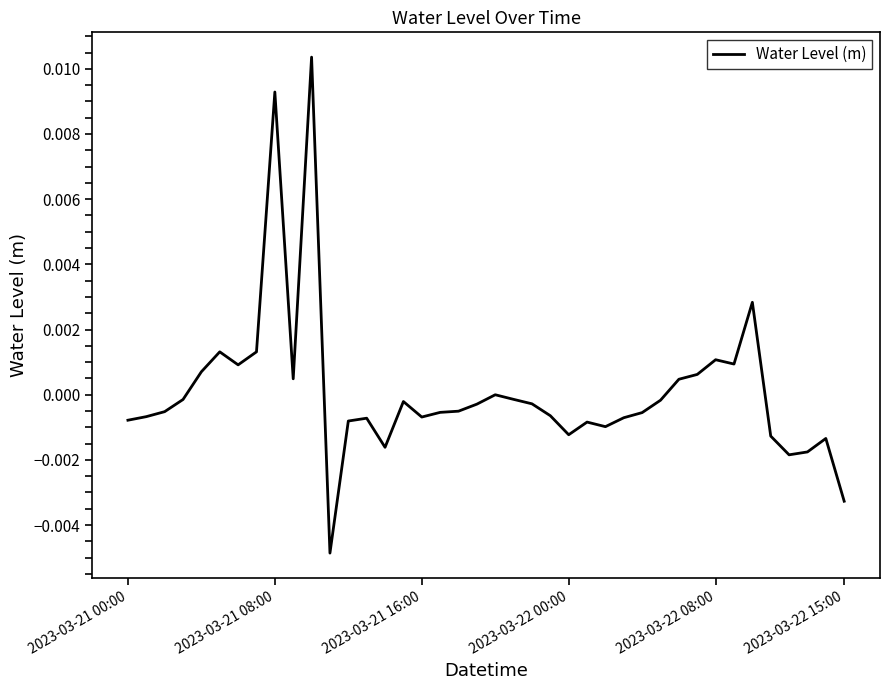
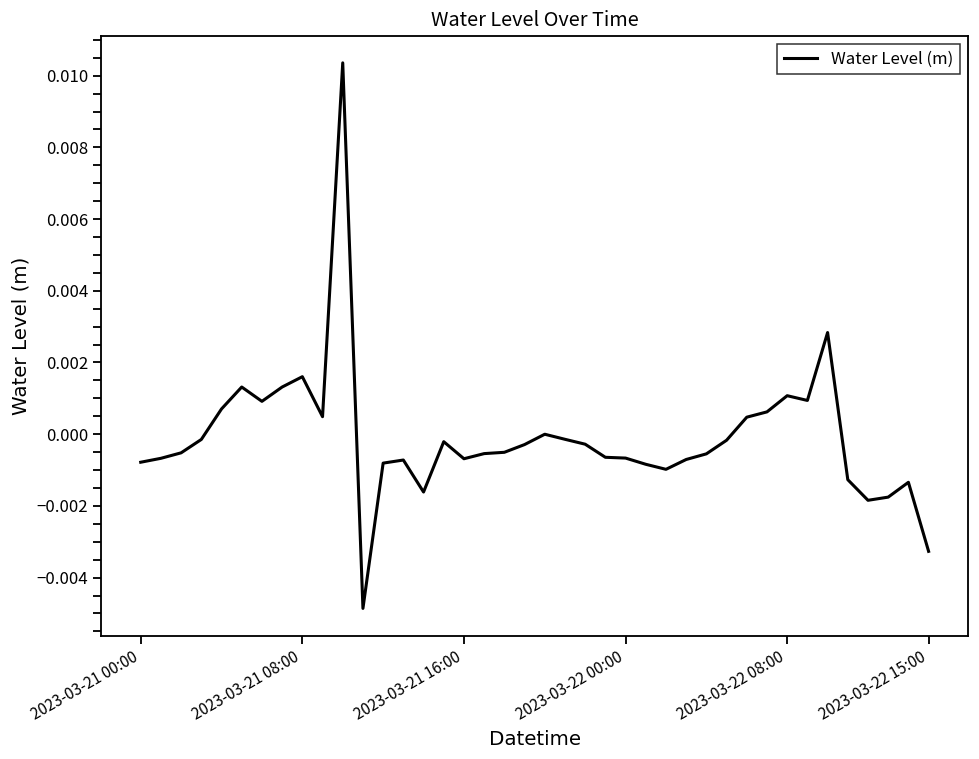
2023-03-21 08:00: 0.0093 -> 0.0016
2023-03-22 00:00: -0.0012 -> -0.0007
